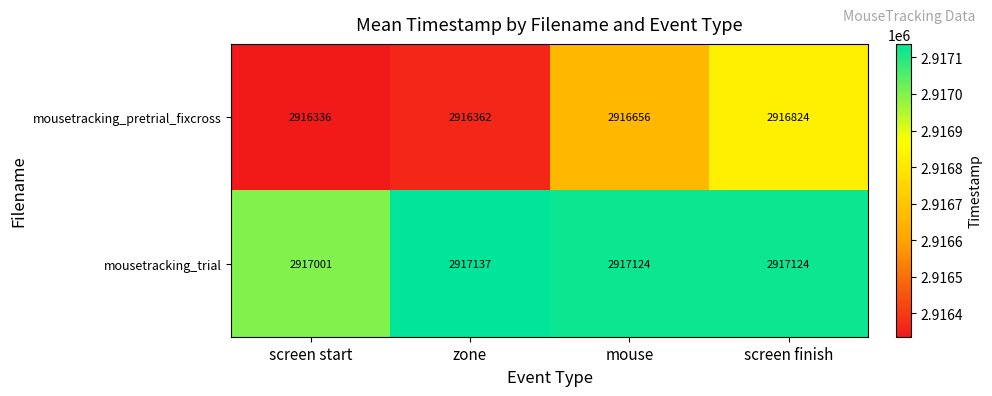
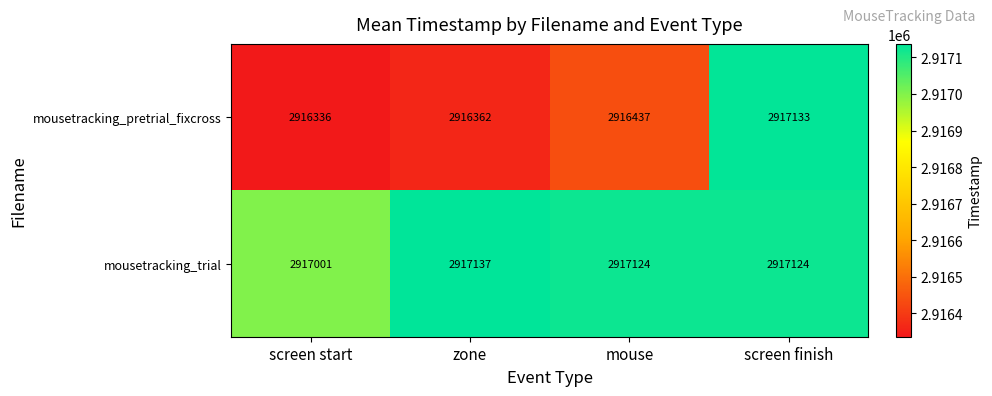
mousetracking_pretrial_fixcross, mouse: 2916656 -> 2916437
mousetracking_pretrial_fixcross, screen finish: 2916824 -> 2917133
